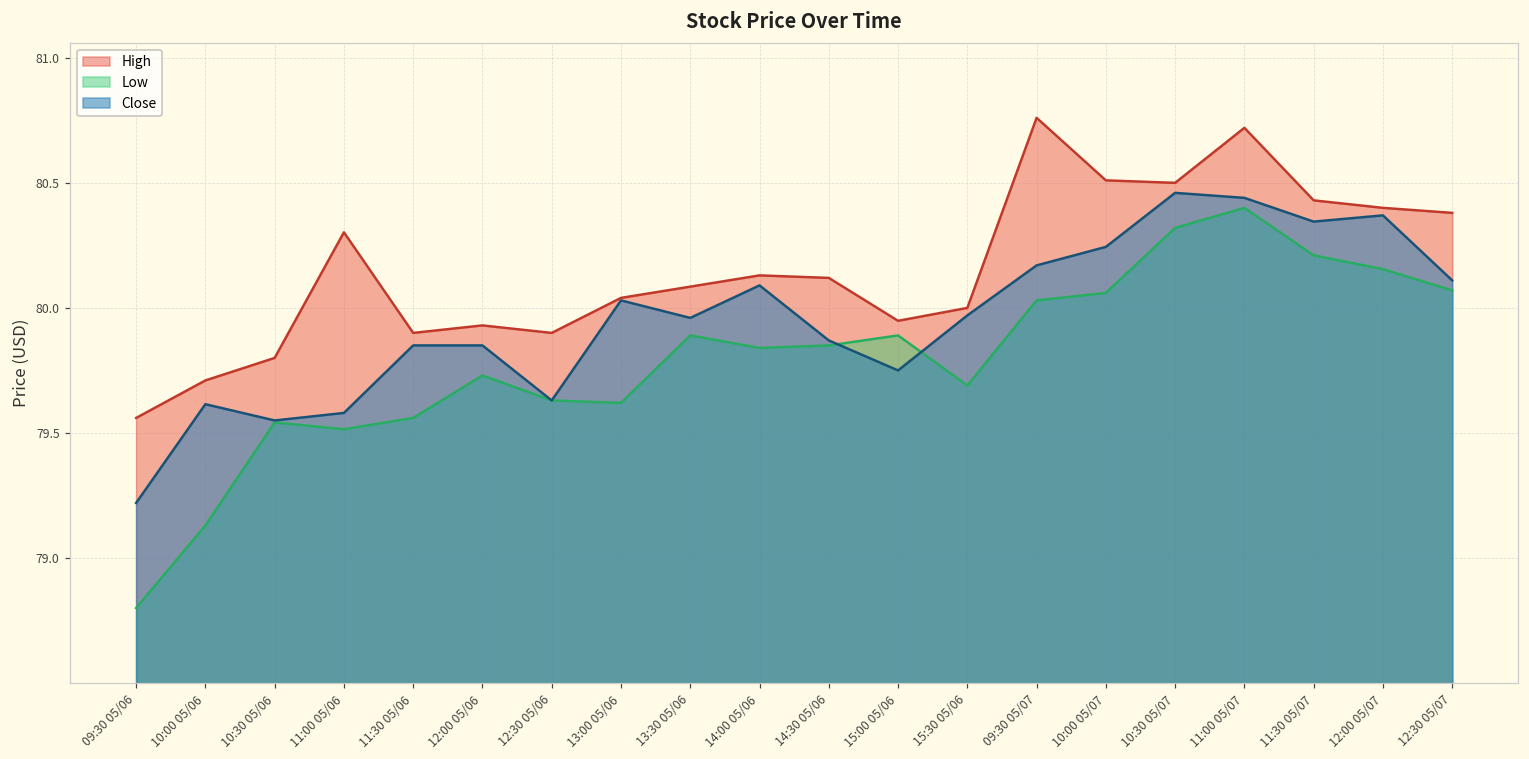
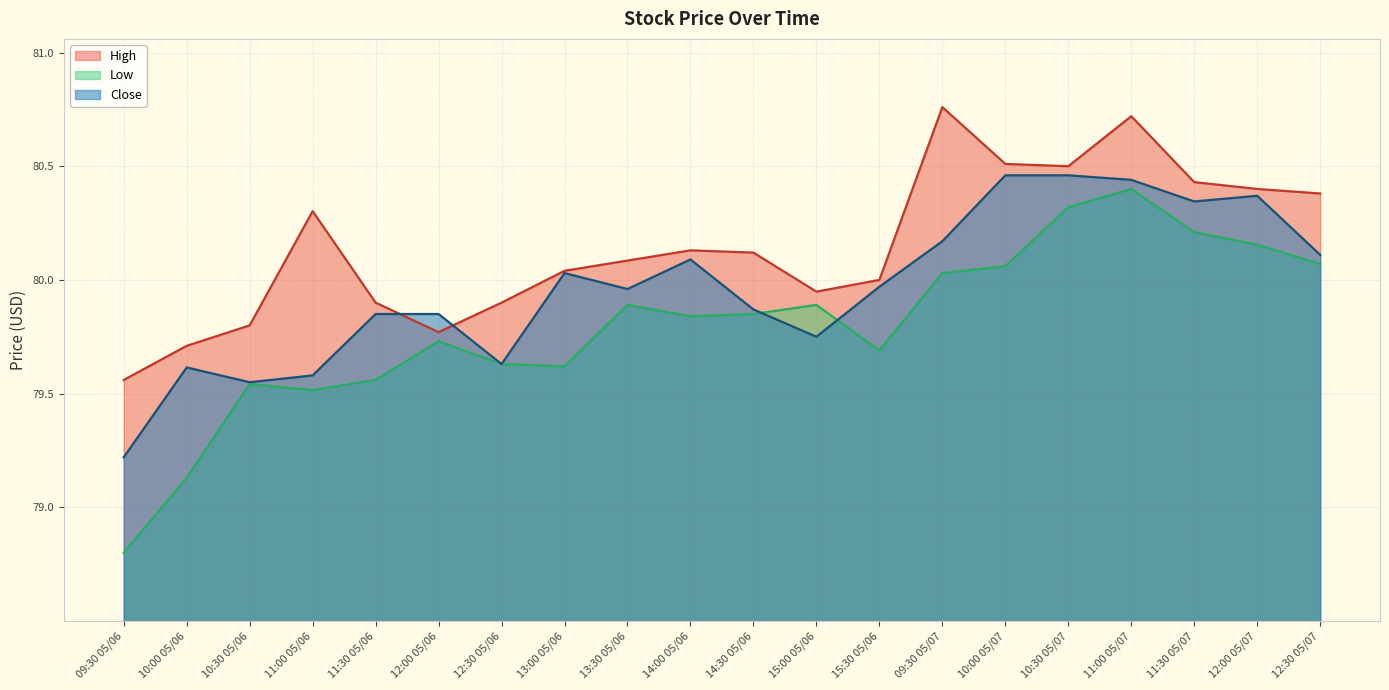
High, 12:00 05/06: 79.93 -> 79.77
Close, 10:00 05/07: 80.24 -> 80.46
